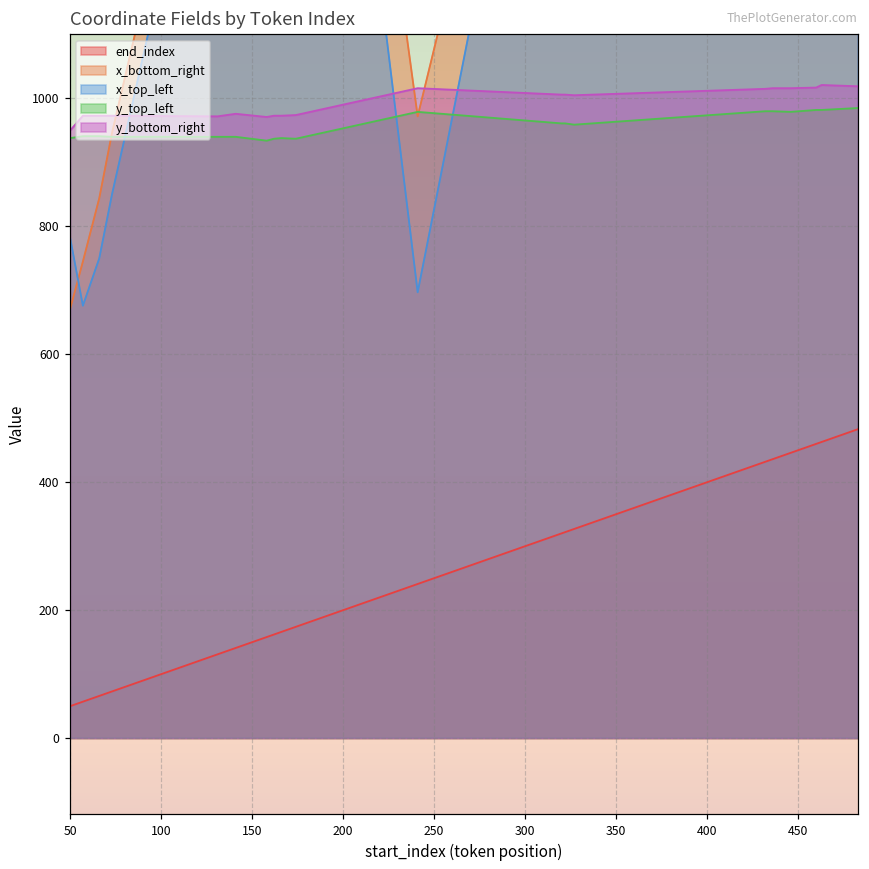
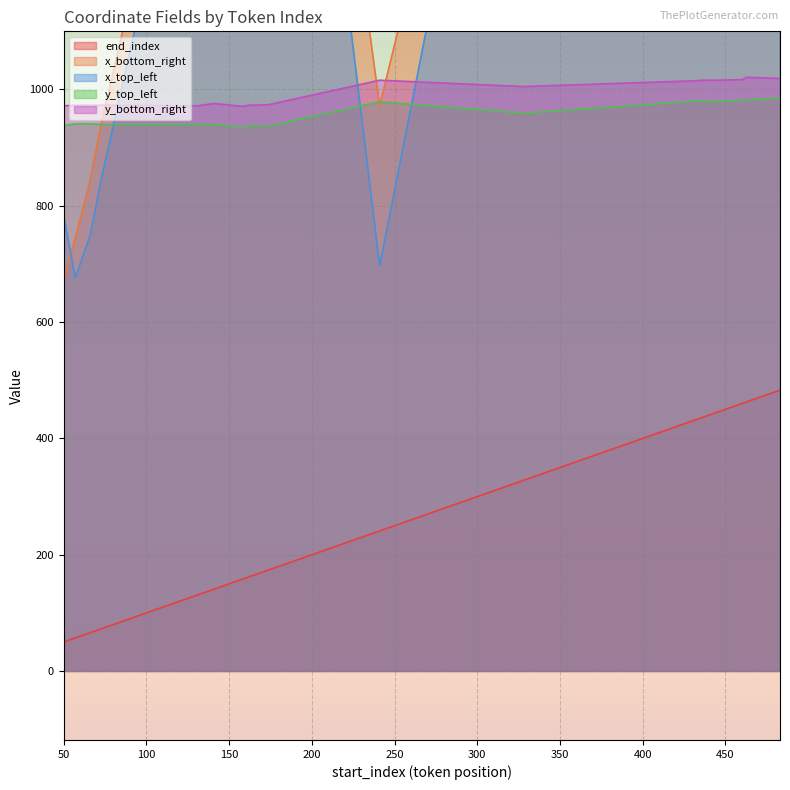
y_bottom_right, 50: 950 -> 970
